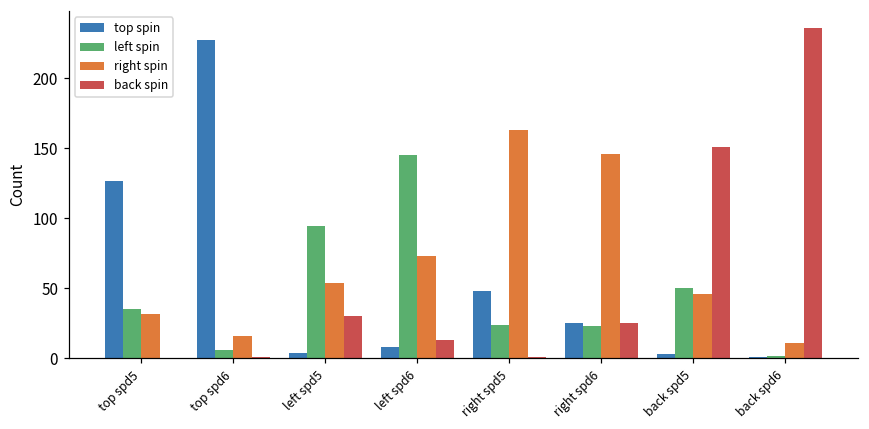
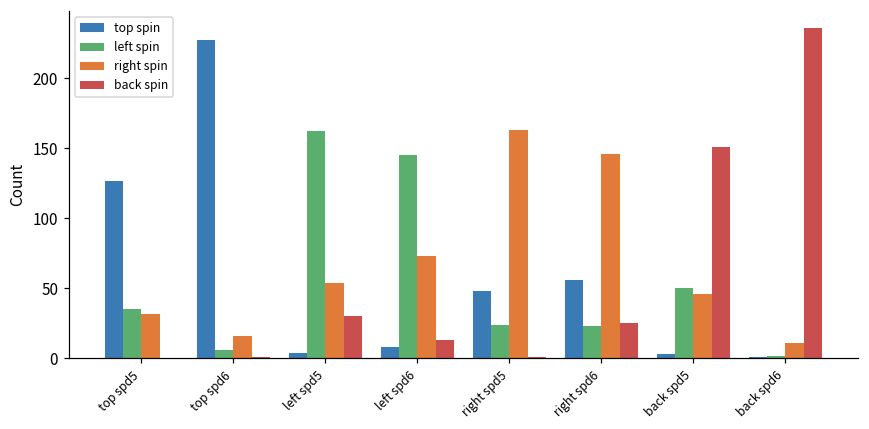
left spin, left spd5: 94 -> 162
top spin, right spd6: 25 -> 56
